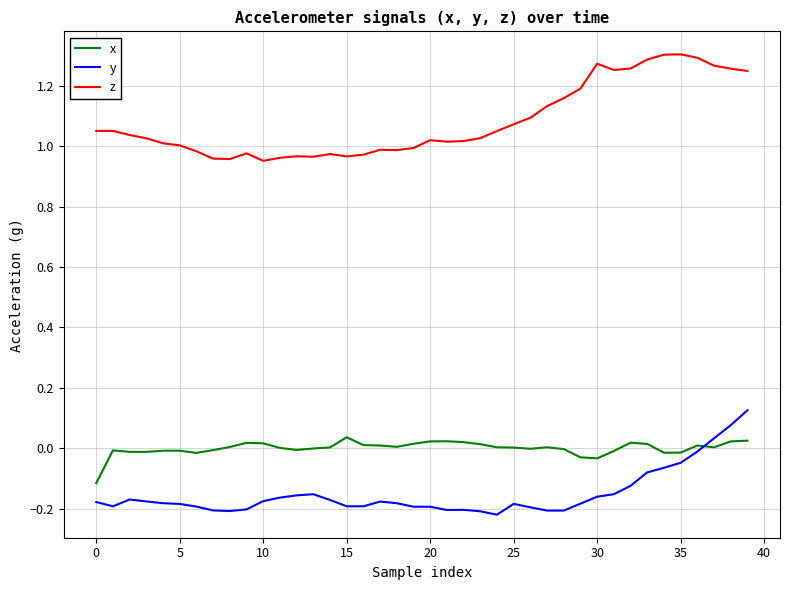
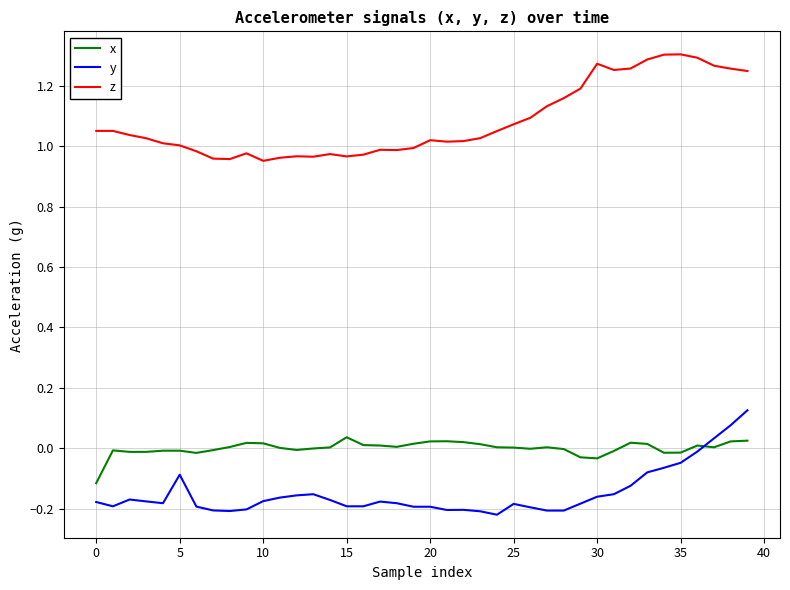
y, 5: -0.18 -> -0.09
